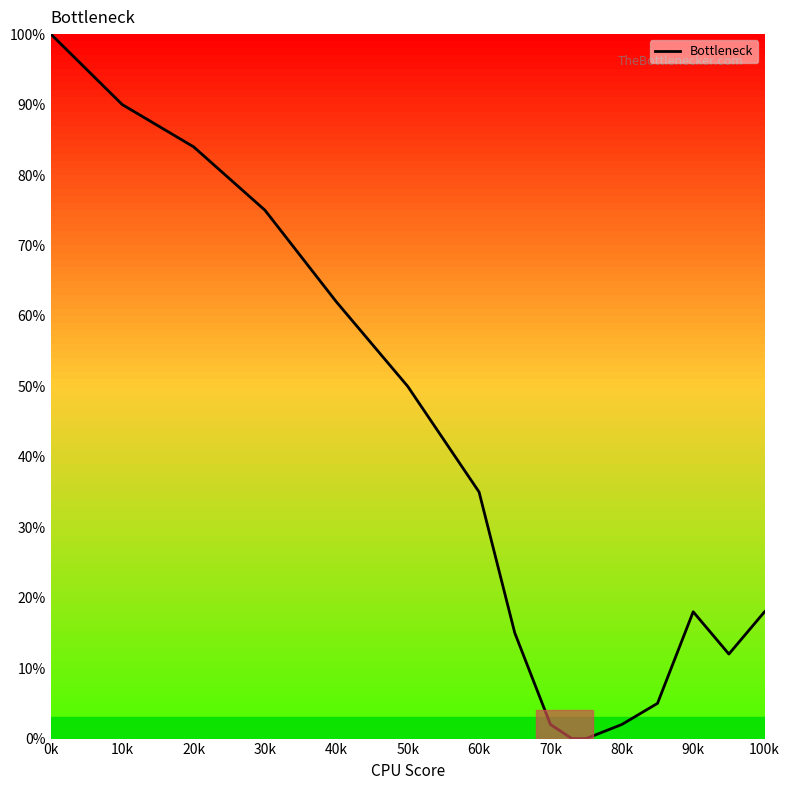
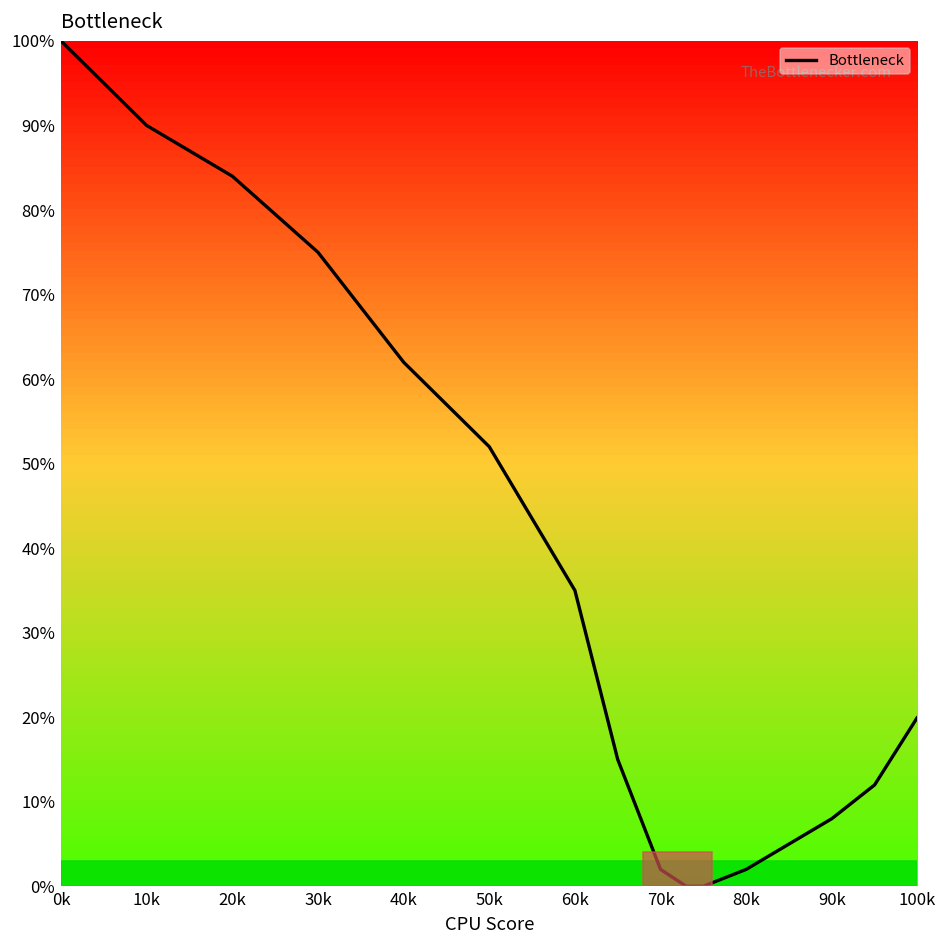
50k: 50% -> 52%
90k: 18% -> 8%
100k: 18% -> 20%
